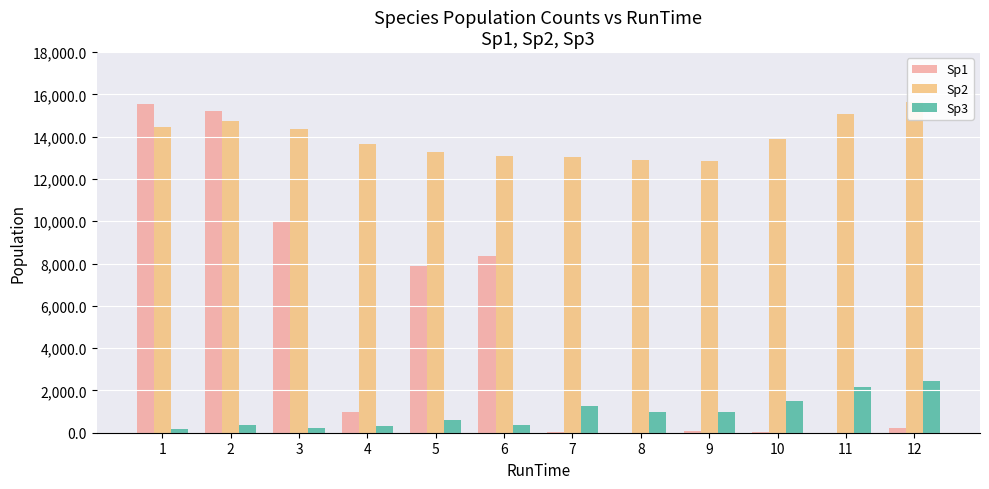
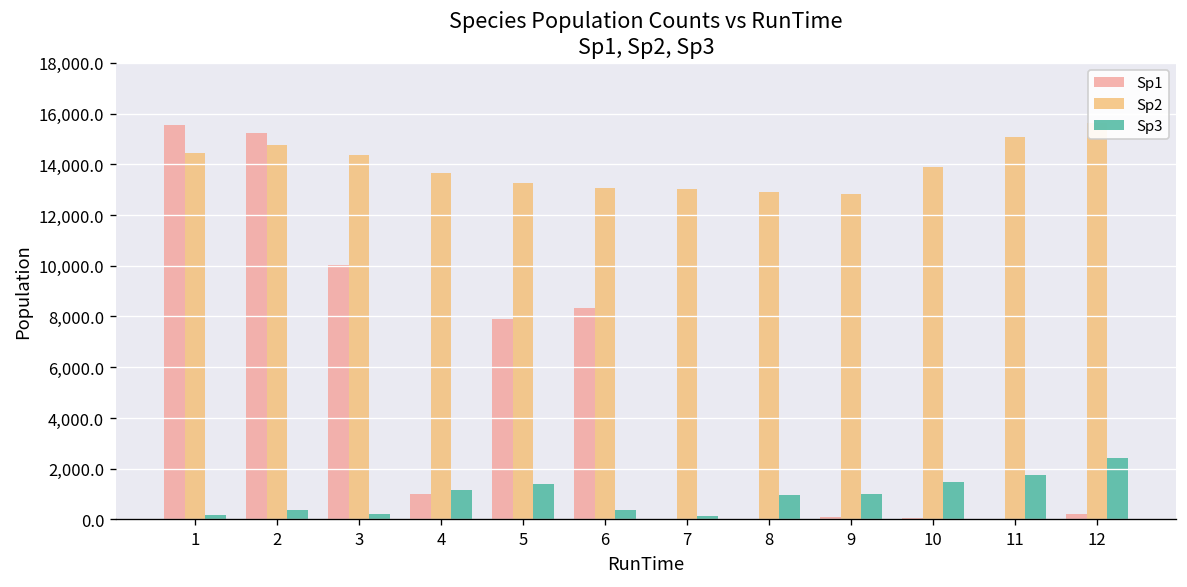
Sp3, 4: 300 -> 1,200
Sp3, 5: 600 -> 1,400
Sp3, 7: 1,300 -> 200
Sp3, 11: 2,100 -> 1,700
